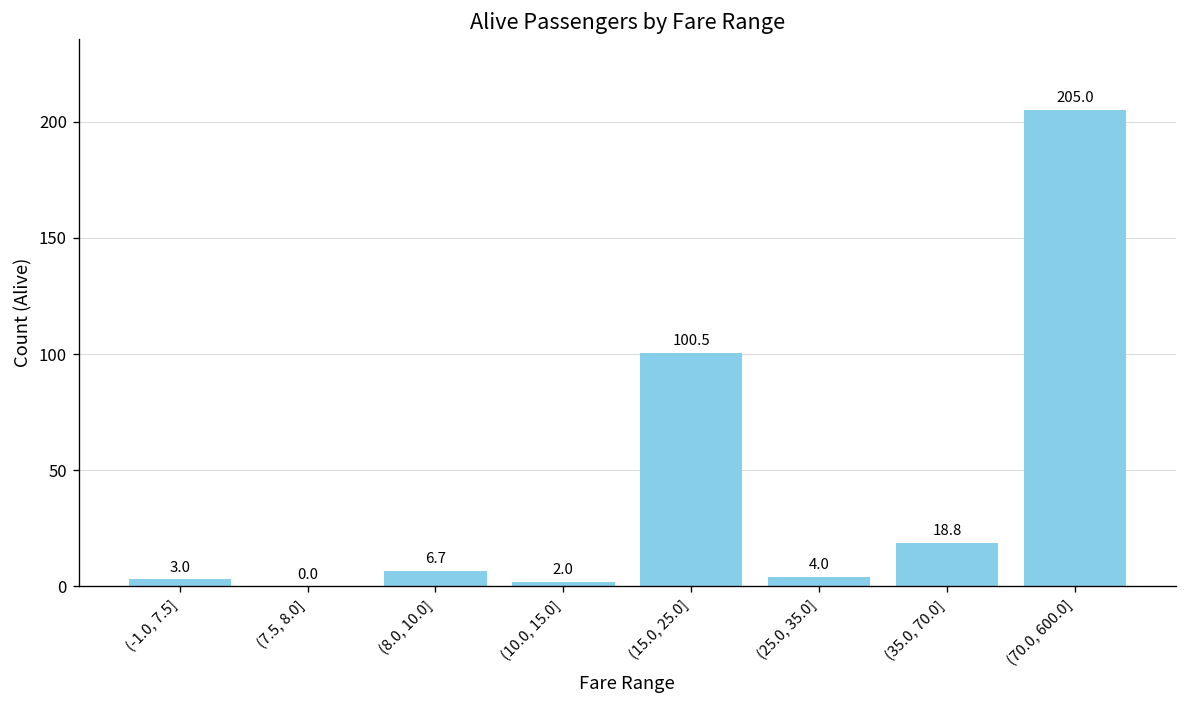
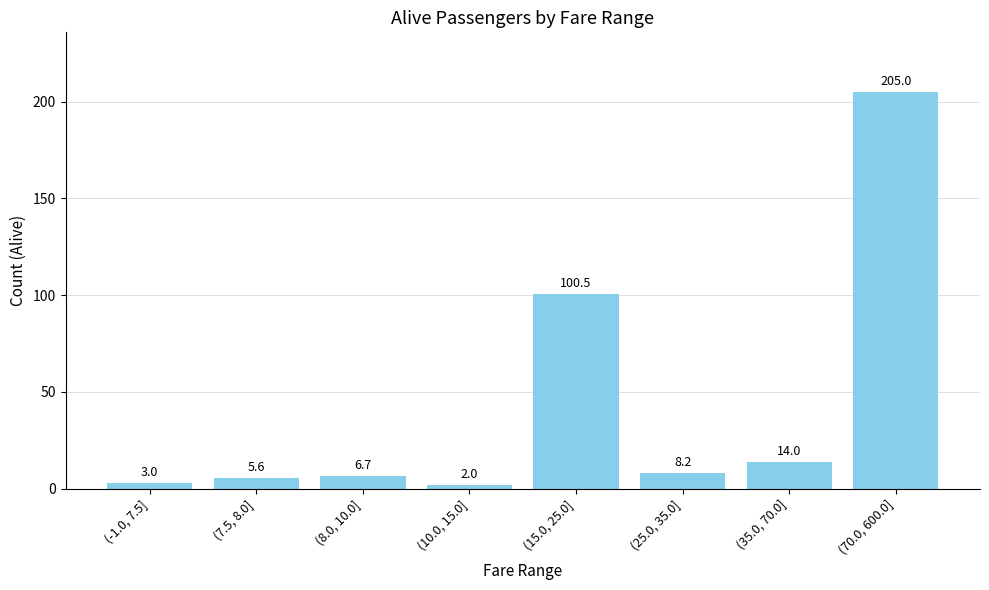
(7.5, 8.0]: 0.0 -> 5.6
(25.0, 35.0]: 4.0 -> 8.2
(35.0, 70.0]: 18.8 -> 14.0
